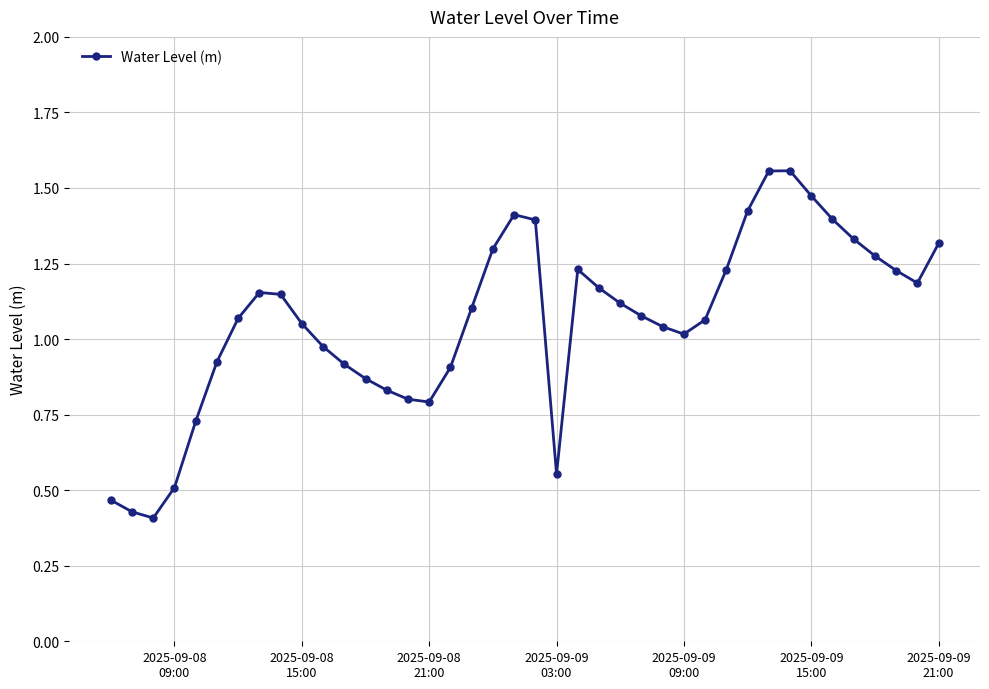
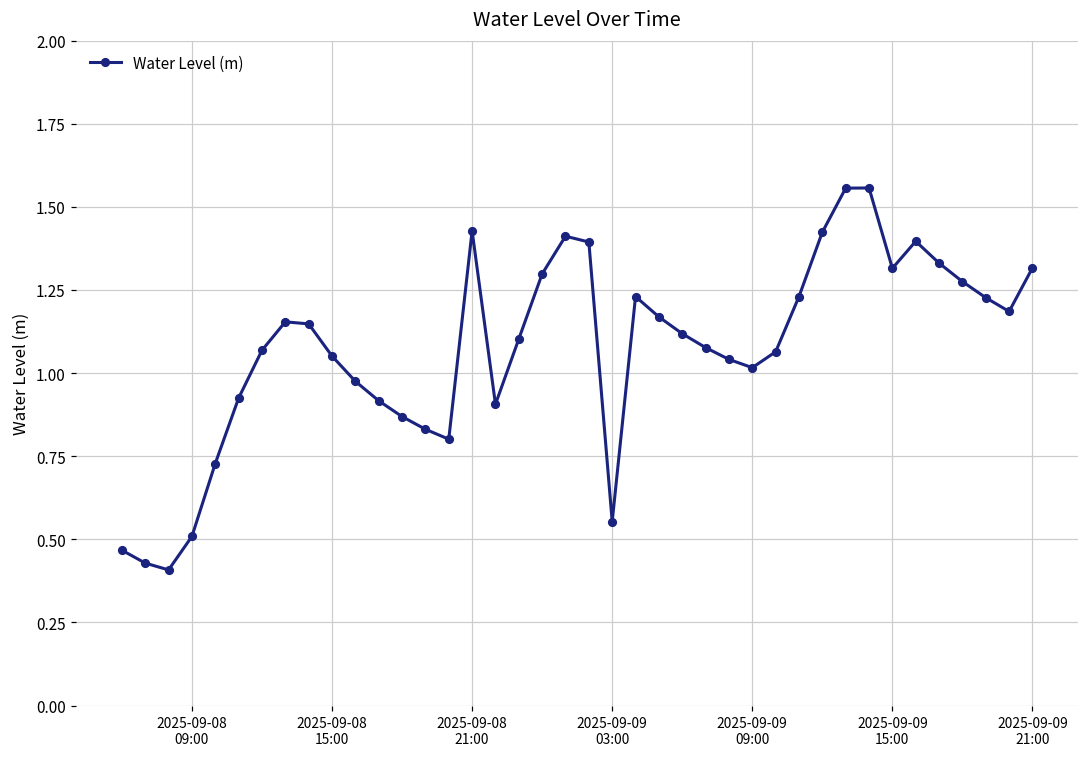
2025-09-08 21:00: 0.79 -> 1.43
2025-09-09 15:00: 1.47 -> 1.32
